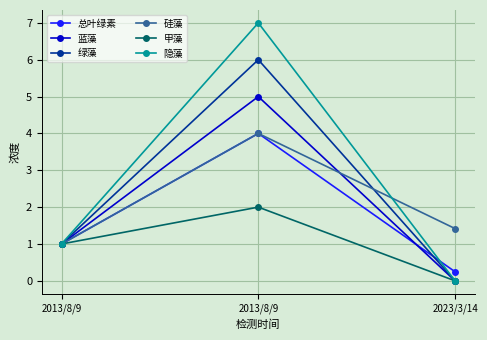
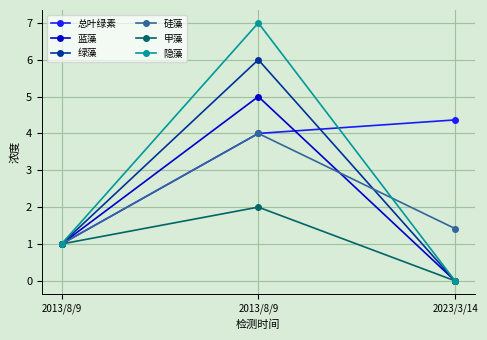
总叶绿素, 2023/3/14: 0.2 -> 4.4
